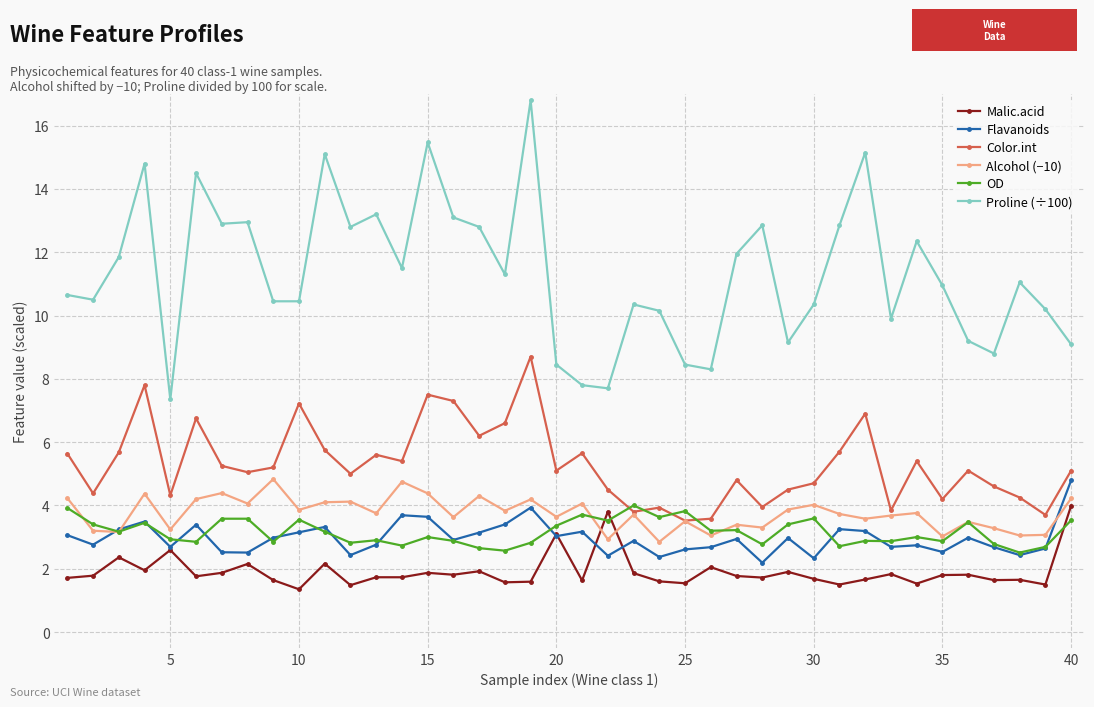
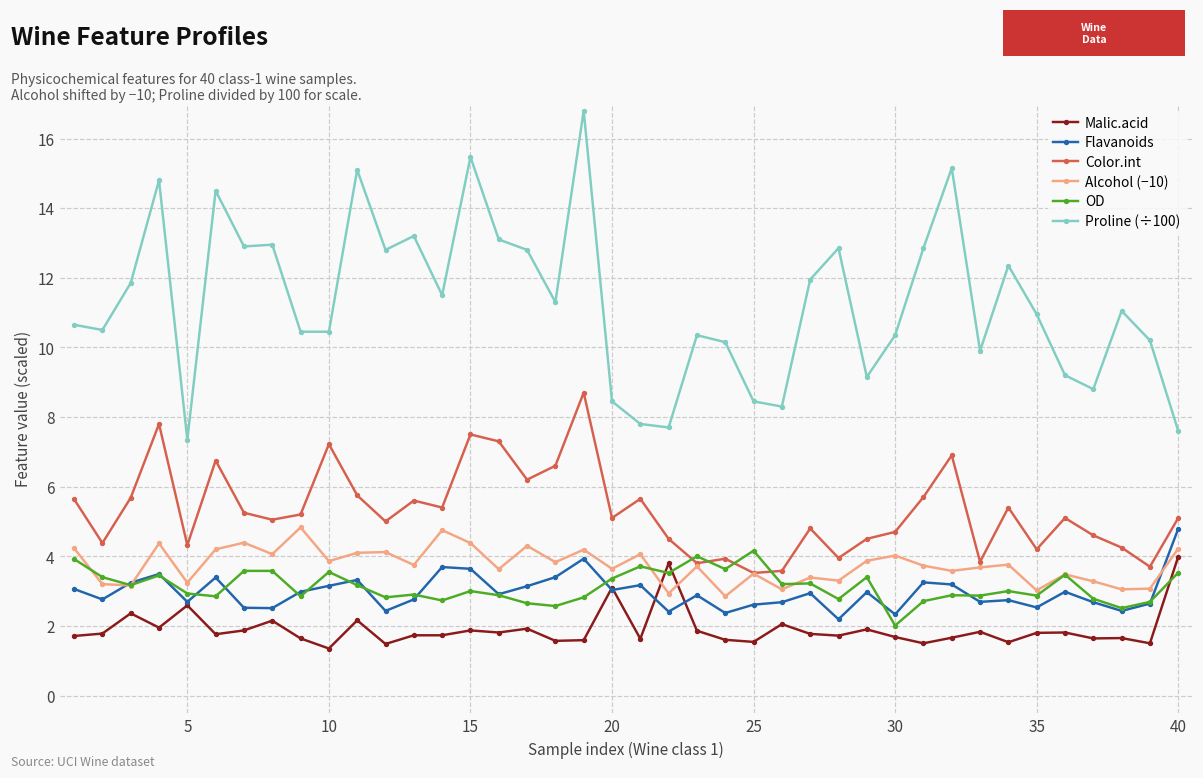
OD, 25: 3.8 -> 4.2
OD, 30: 3.6 -> 2.0
Proline (÷100), 40: 9.1 -> 7.6
